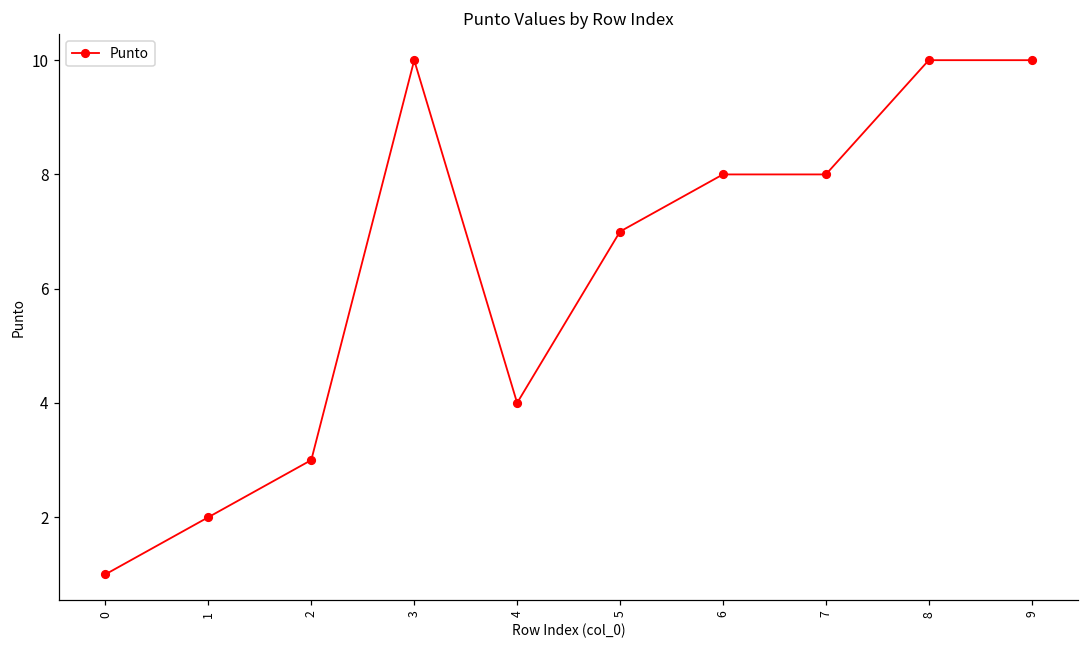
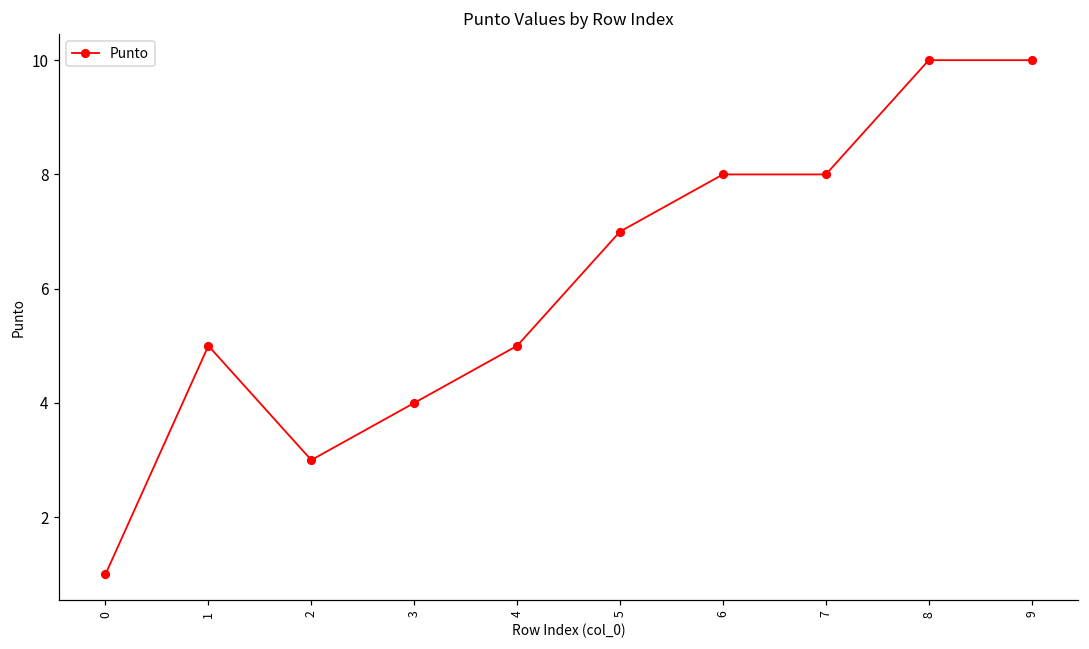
1: 2 -> 5
3: 10 -> 4
4: 4 -> 5
